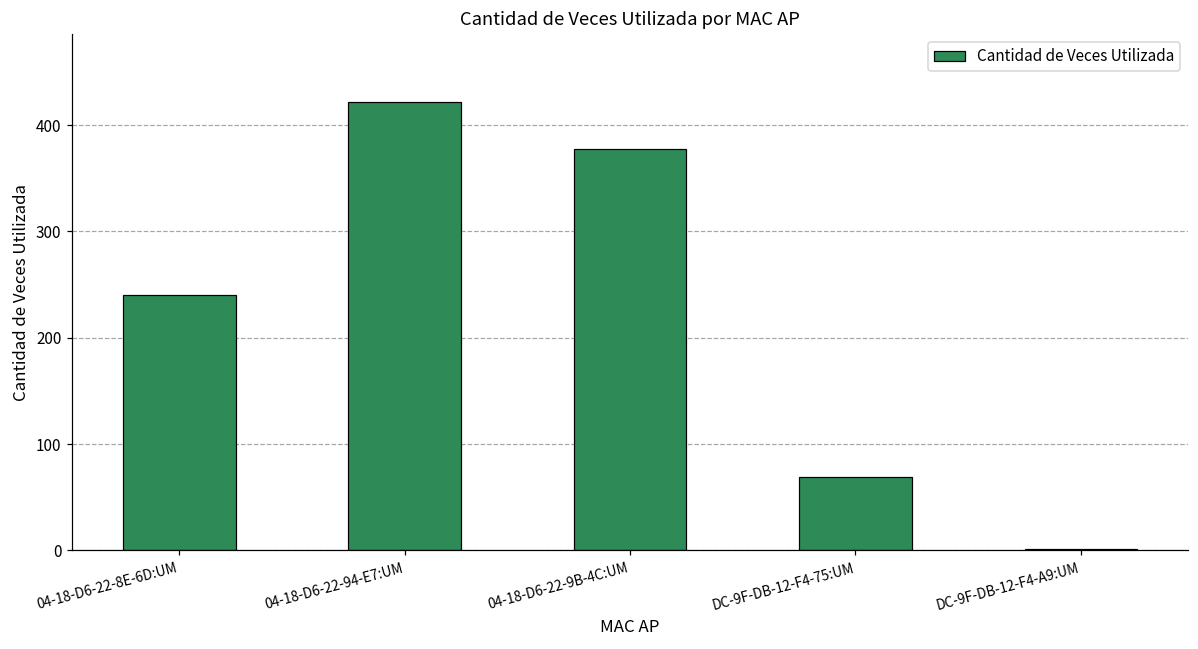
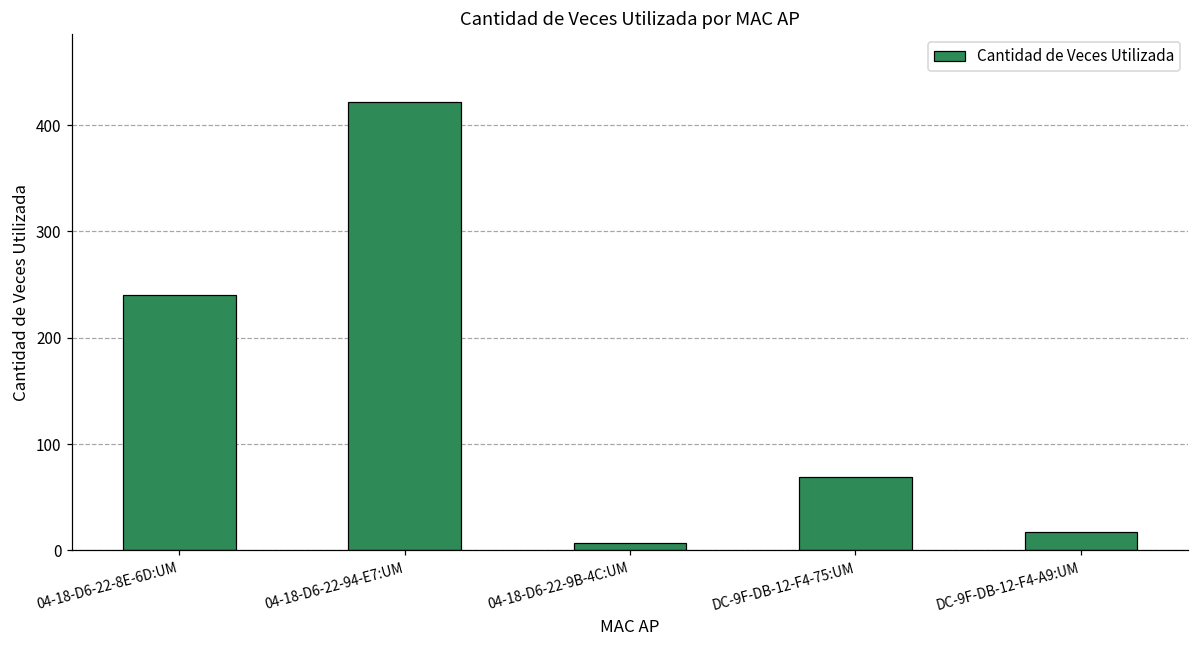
04-18-D6-22-9B-4C:UM: 380 -> 10
DC-9F-DB-12-F4-A9:UM: 0 -> 20
